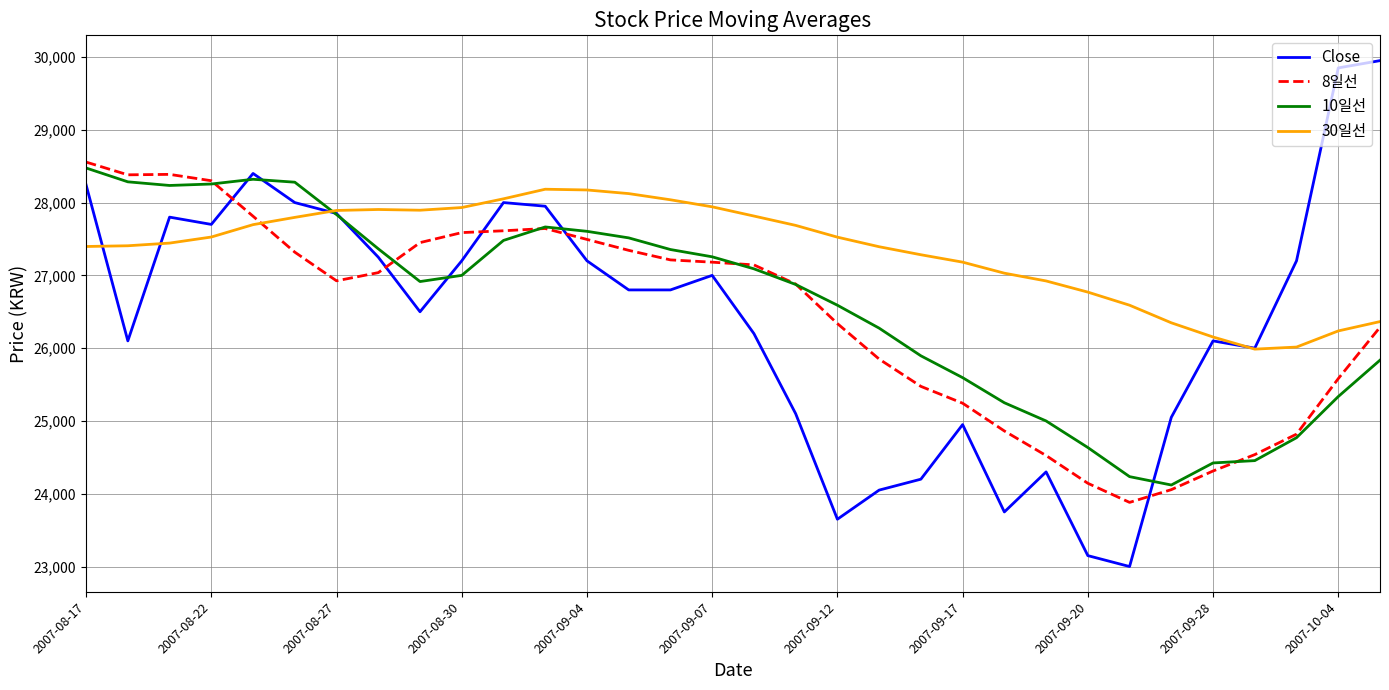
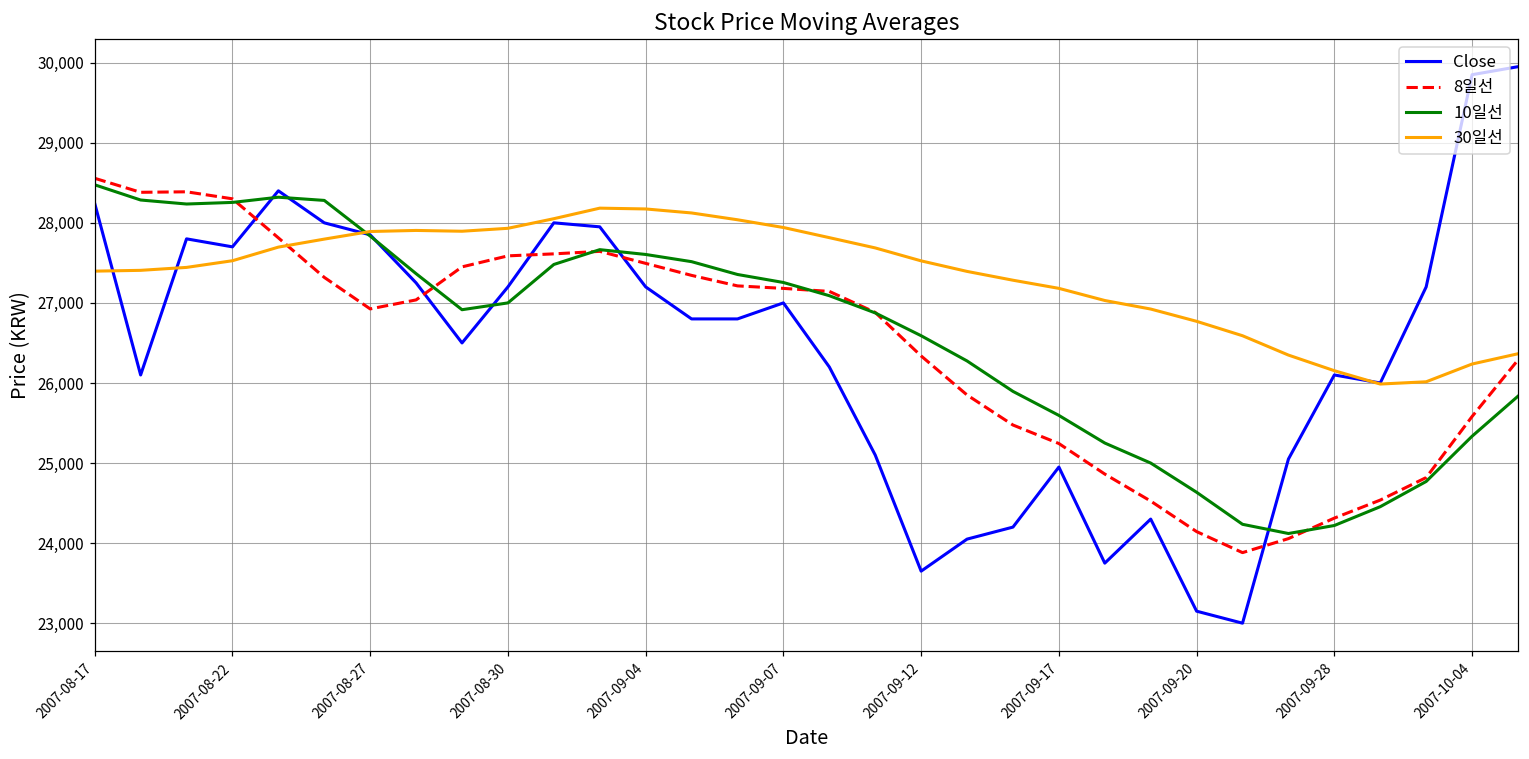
10일선, 2007-09-28: 24,400 -> 24,200
